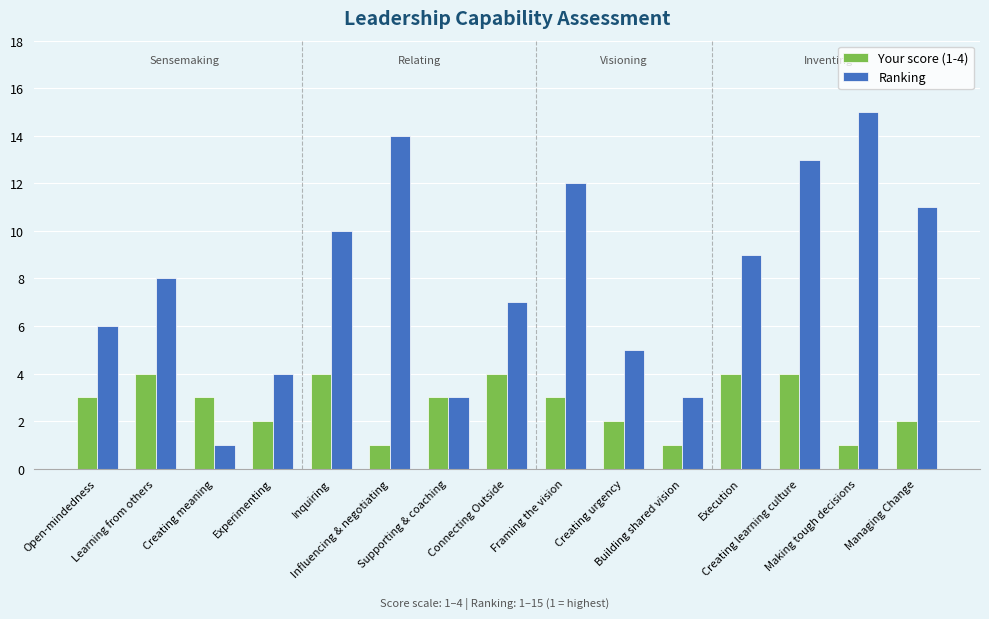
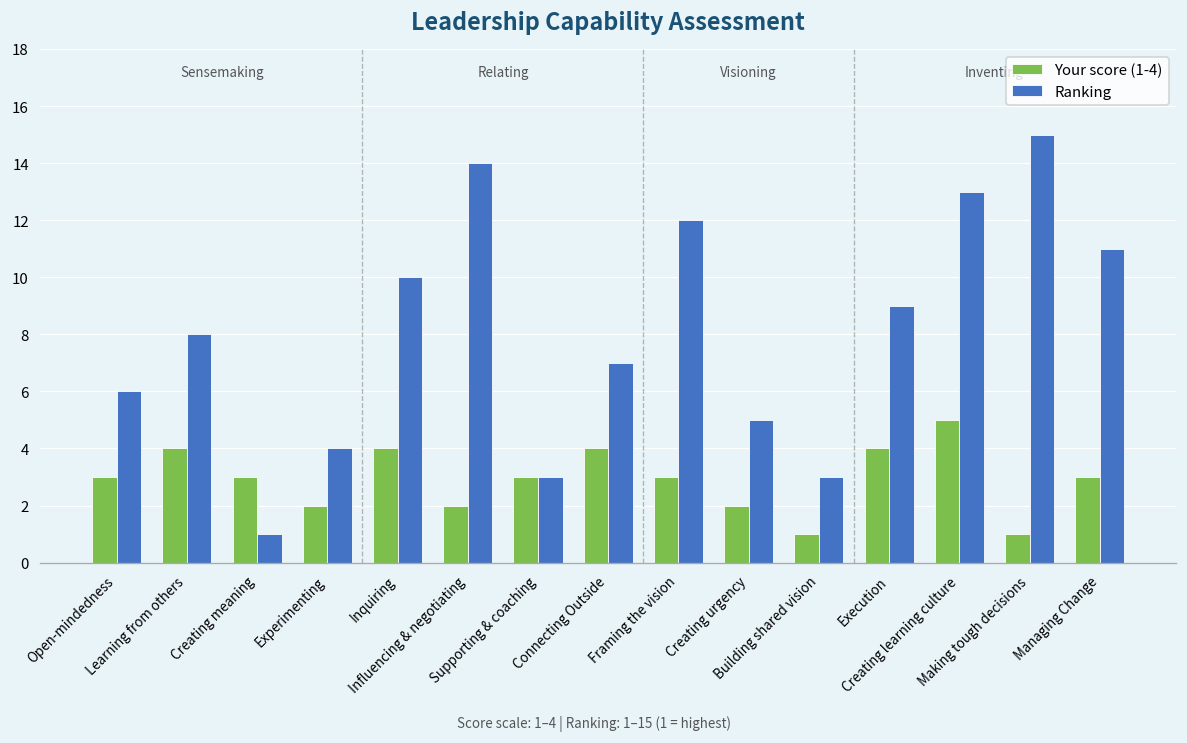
Your score (1-4), Influencing & negotiating: 1 -> 2
Your score (1-4), Creating learning culture: 4 -> 5
Your score (1-4), Managing Change: 2 -> 3
